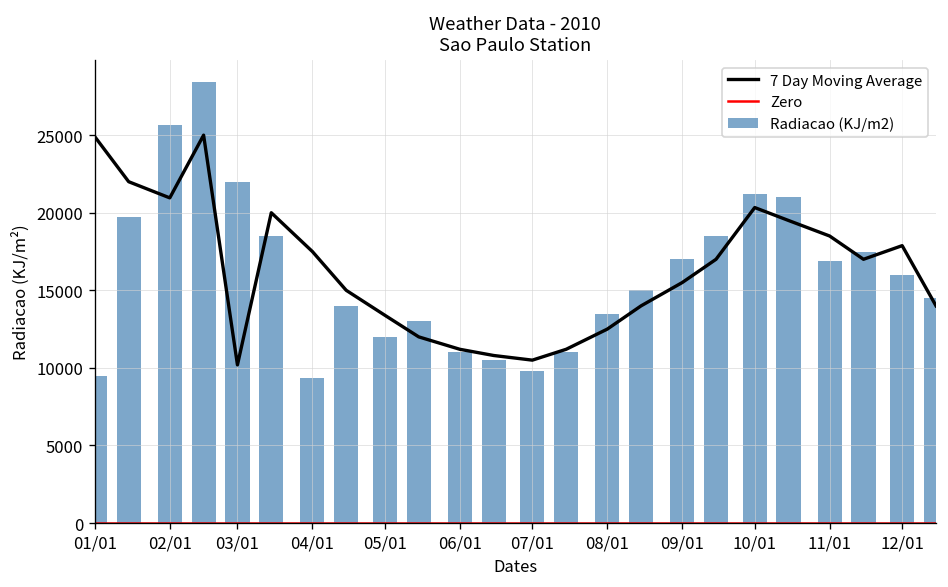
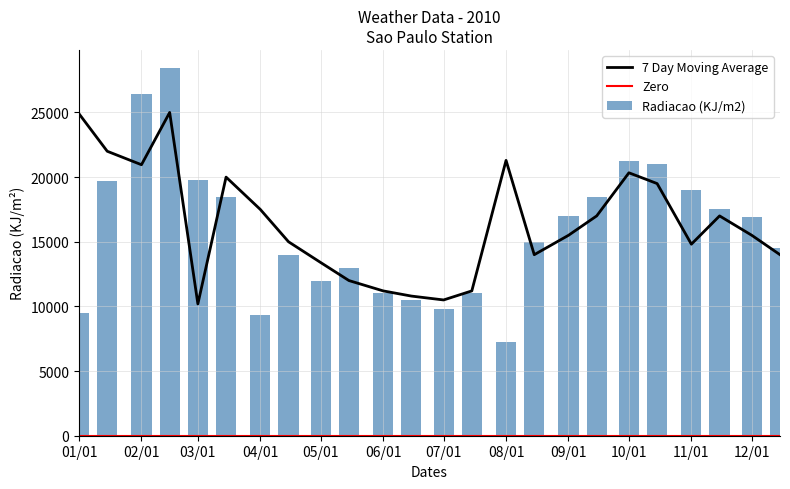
Radiacao (KJ/m2), 02/01: 25600 -> 26400
Radiacao (KJ/m2), 03/01: 22000 -> 19700
7 Day Moving Average, 08/01: 12500 -> 21300
Radiacao (KJ/m2), 08/01: 13500 -> 7200
Radiacao (KJ/m2), 11/01: 16900 -> 19000
7 Day Moving Average, 11/01: 18500 -> 14800
7 Day Moving Average, 12/01: 17900 -> 15500
Radiacao (KJ/m2), 12/01: 16000 -> 16900
